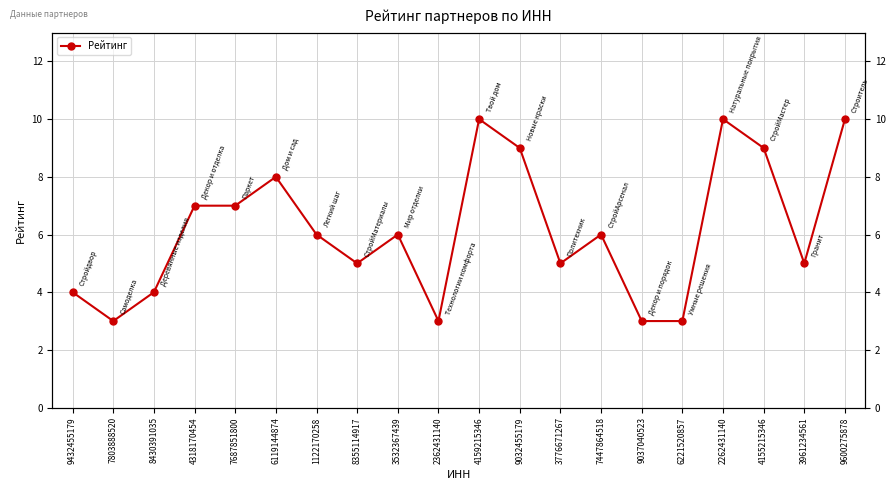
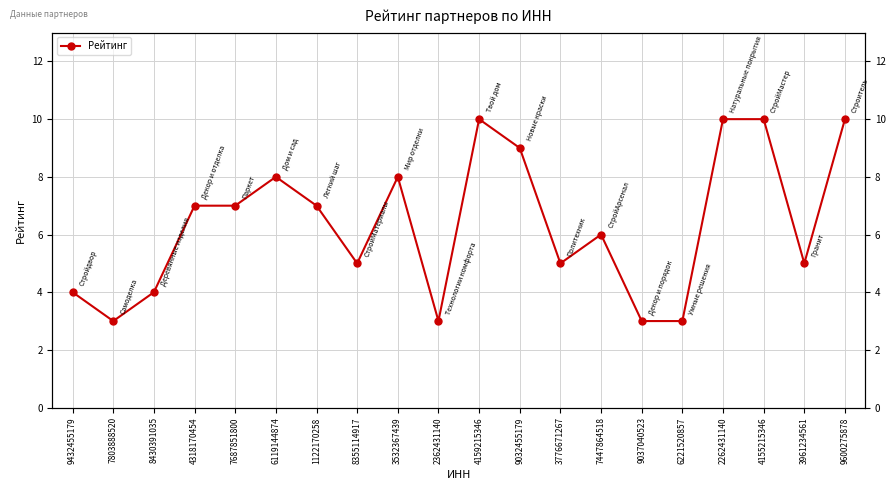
1122170258: 6 -> 7
3532367439: 6 -> 8
4155215346: 9 -> 10
